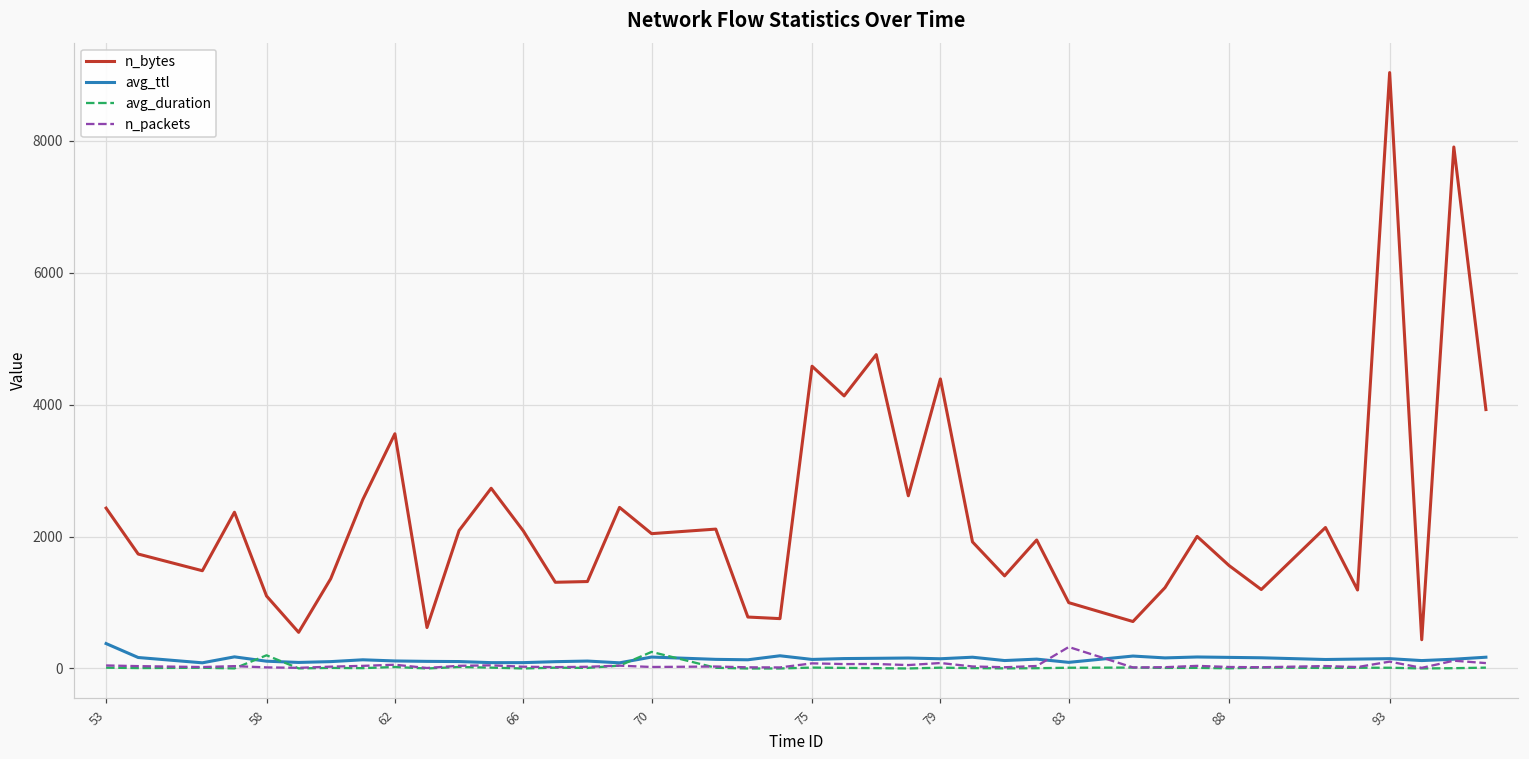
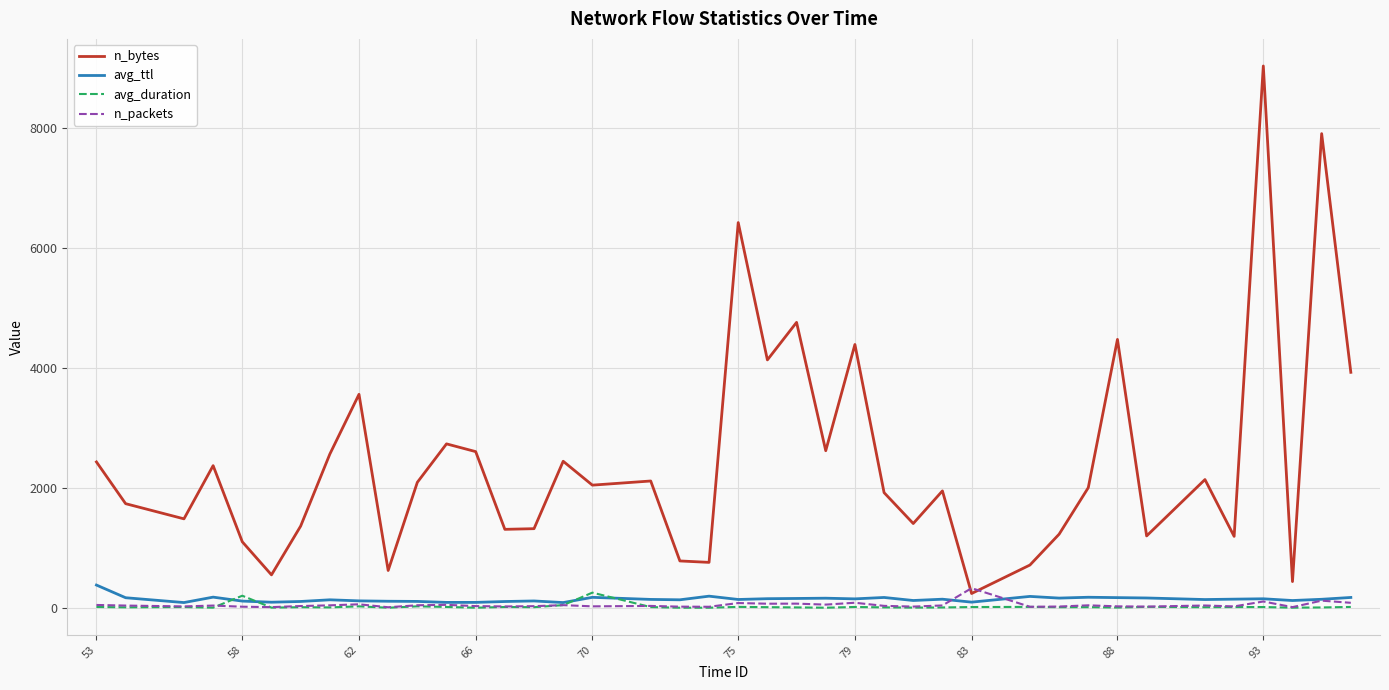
n_bytes, 66: 2100 -> 2600
n_bytes, 75: 4600 -> 6400
n_bytes, 83: 1000 -> 200
n_bytes, 88: 1600 -> 4500
